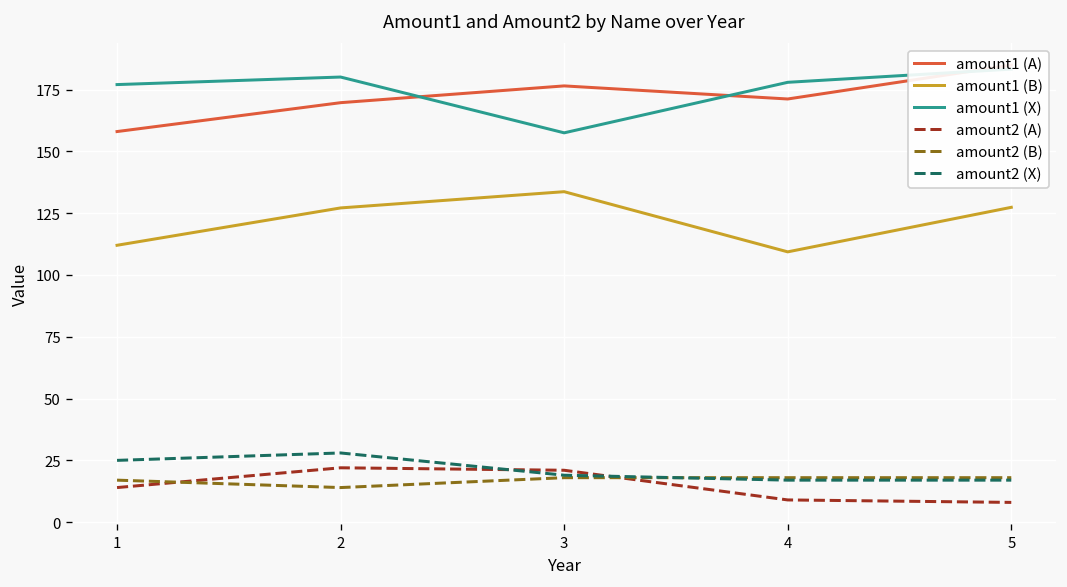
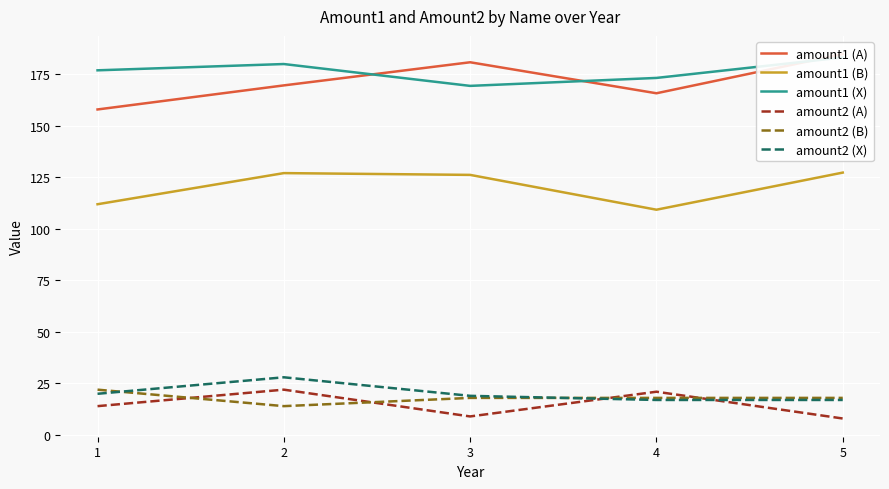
amount2 (B), 1: 17 -> 22
amount2 (X), 1: 25 -> 20
amount1 (A), 3: 176 -> 181
amount1 (B), 3: 134 -> 126
amount1 (X), 3: 157 -> 169
amount2 (A), 3: 21 -> 9
amount1 (A), 4: 171 -> 166
amount1 (X), 4: 178 -> 173
amount2 (A), 4: 9 -> 21
